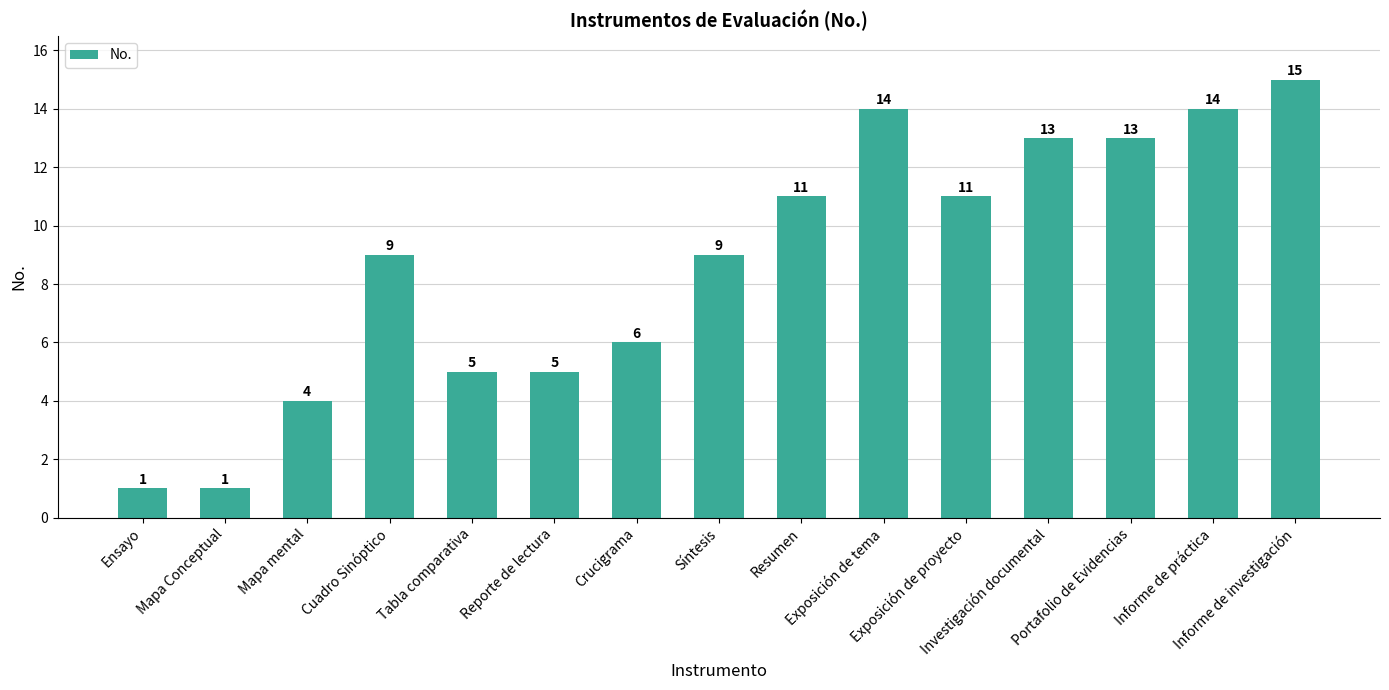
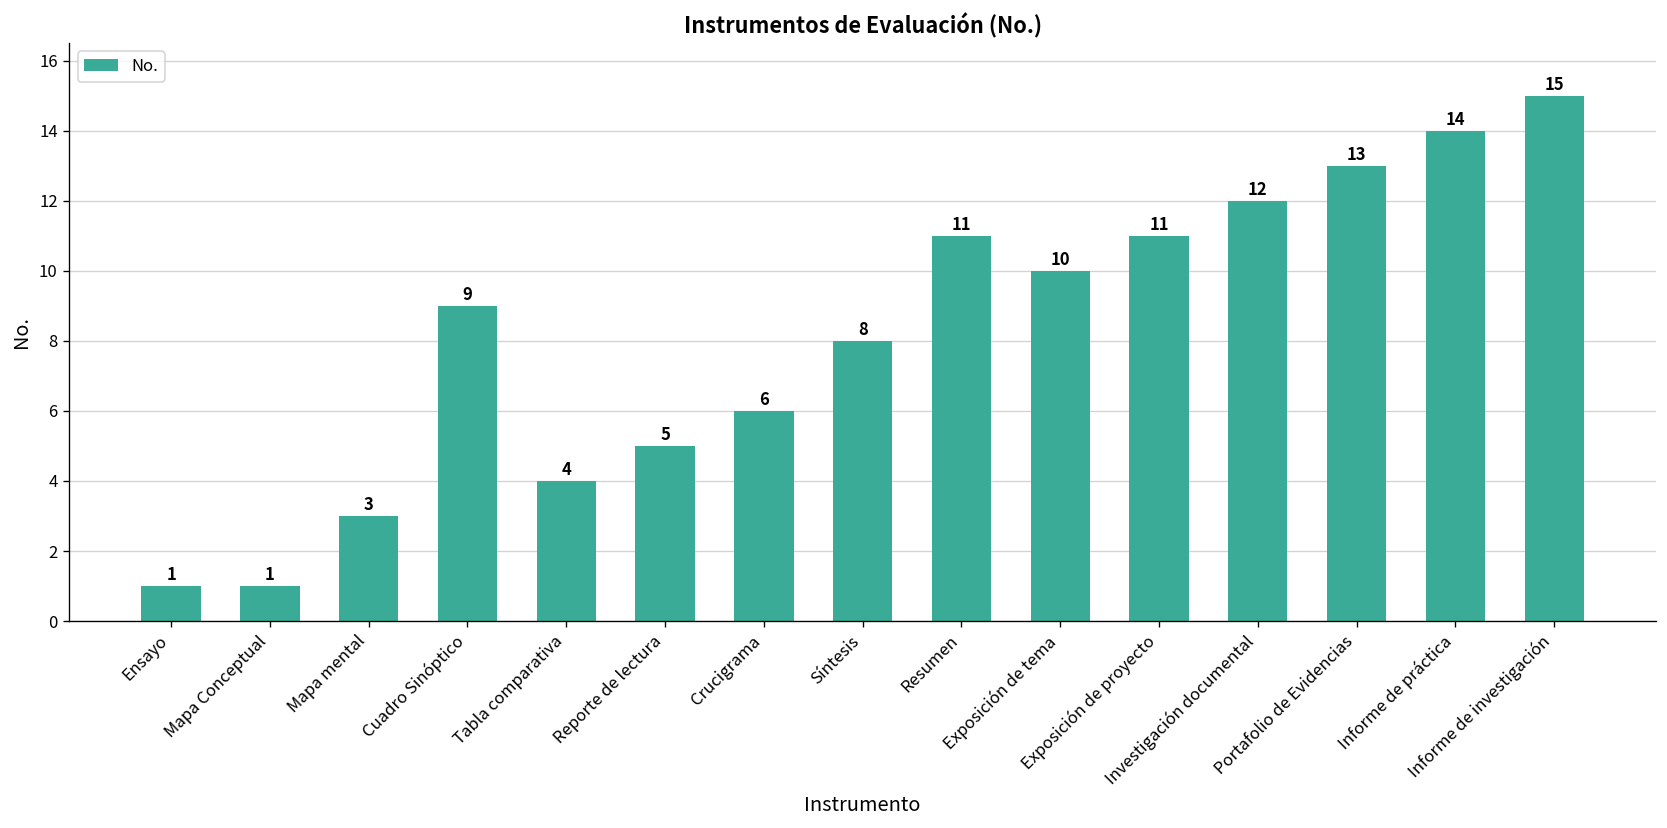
Mapa mental: 4 -> 3
Tabla comparativa: 5 -> 4
Síntesis: 9 -> 8
Exposición de tema: 14 -> 10
Investigación documental: 13 -> 12
